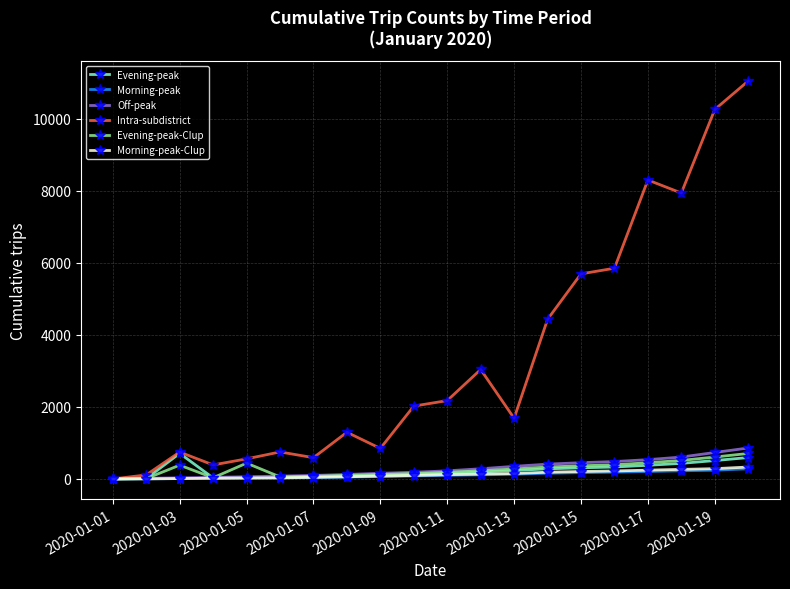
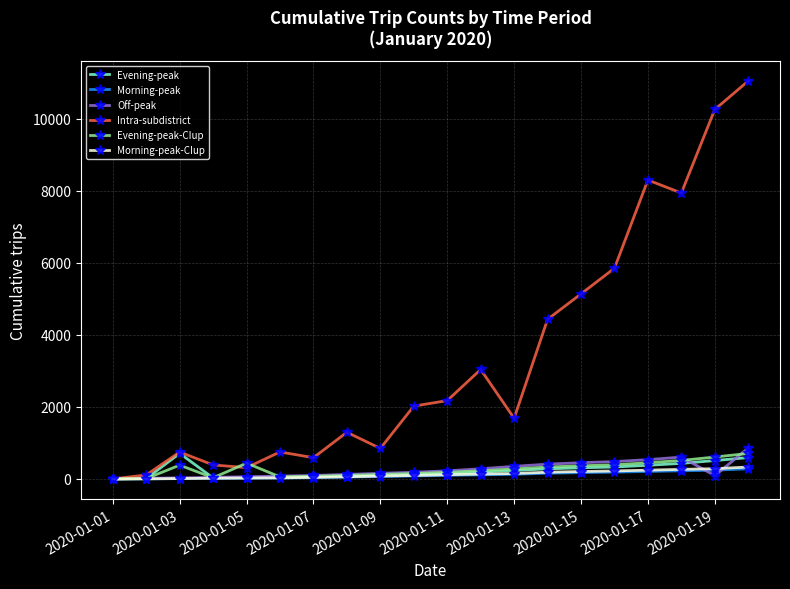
Intra-subdistrict, 2020-01-05: 600 -> 300
Intra-subdistrict, 2020-01-15: 5700 -> 5100
Off-peak, 2020-01-19: 700 -> 100
